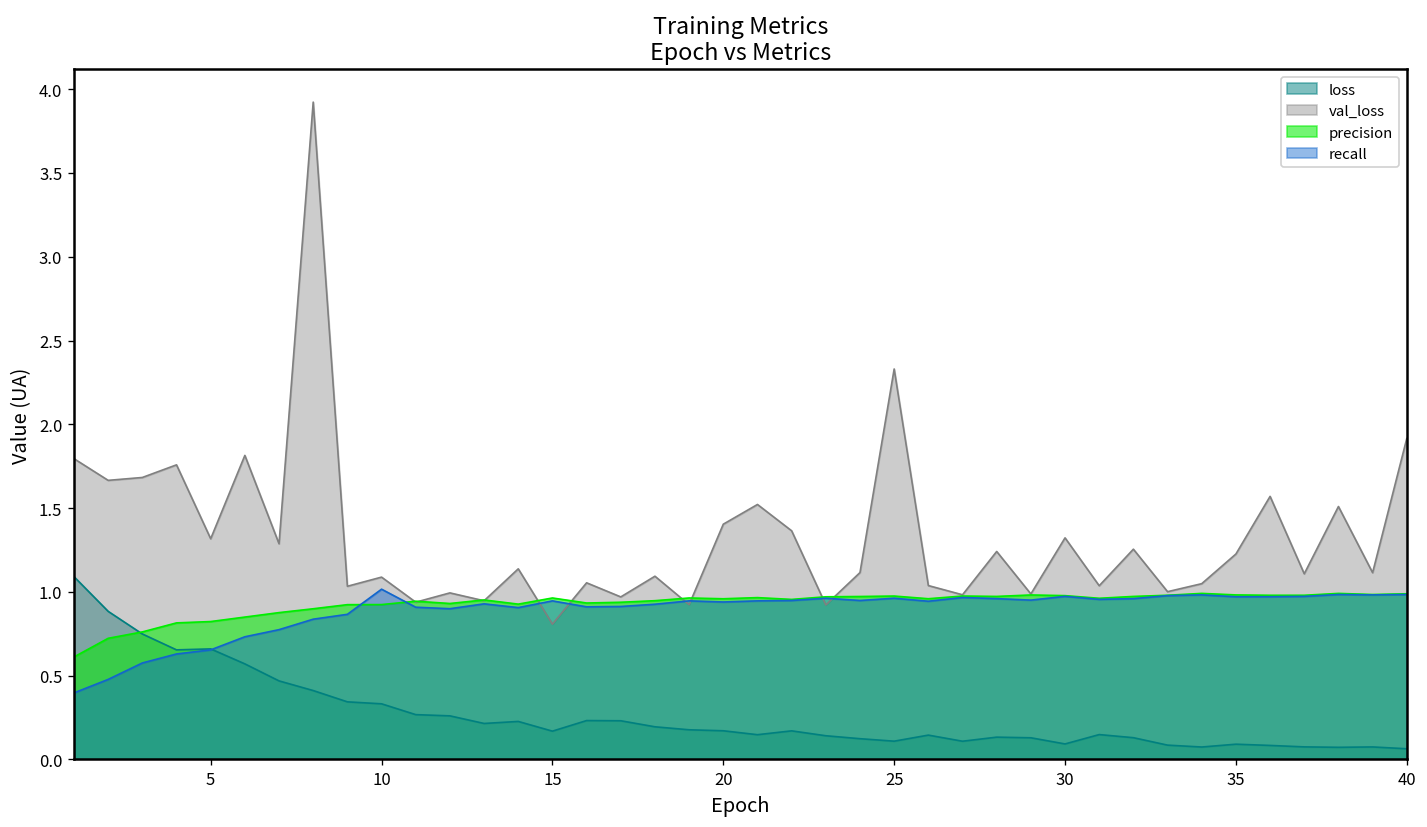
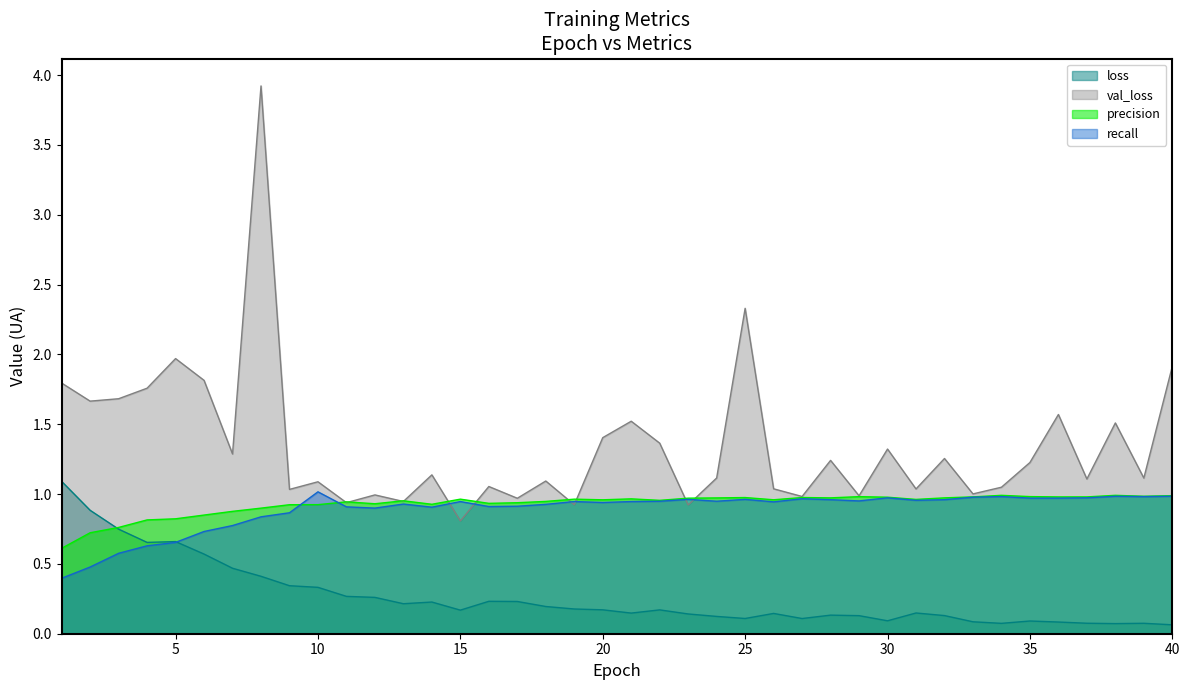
val_loss, 5: 1.32 -> 1.97
